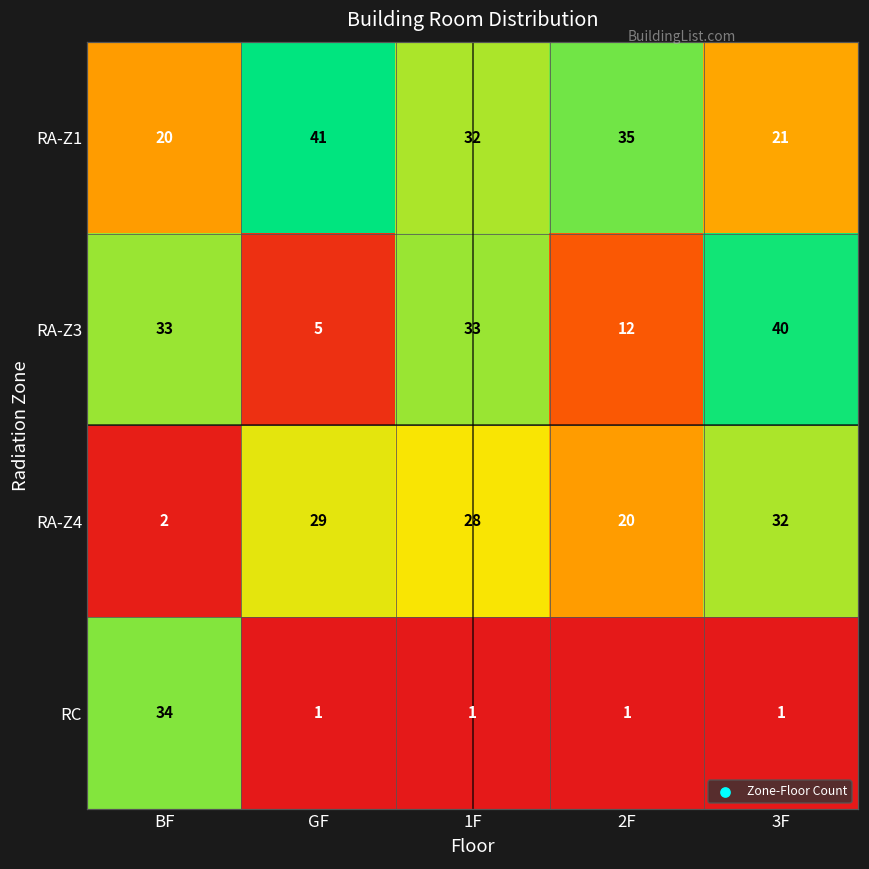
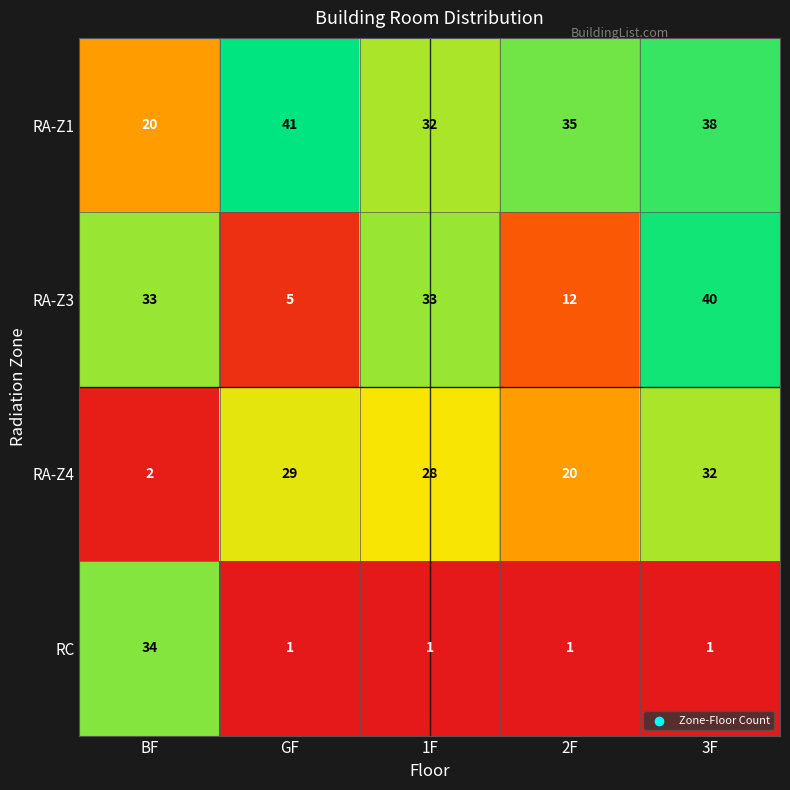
RA-Z1, 3F: 21 -> 38
